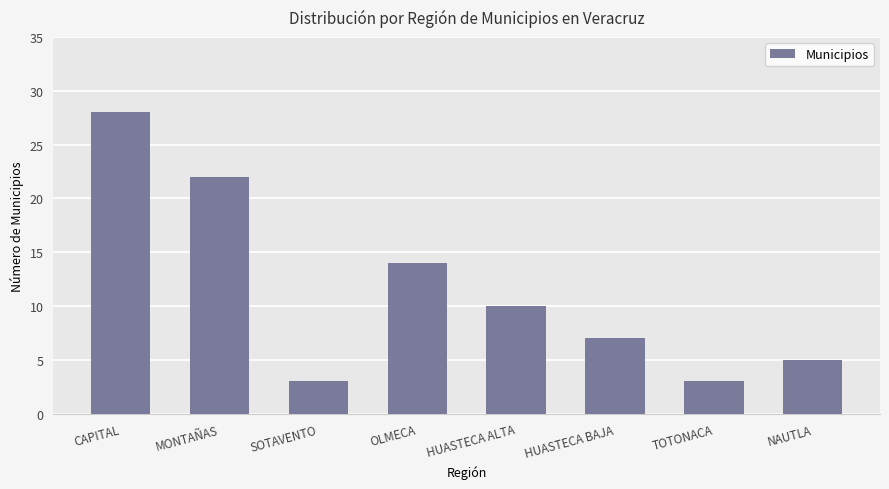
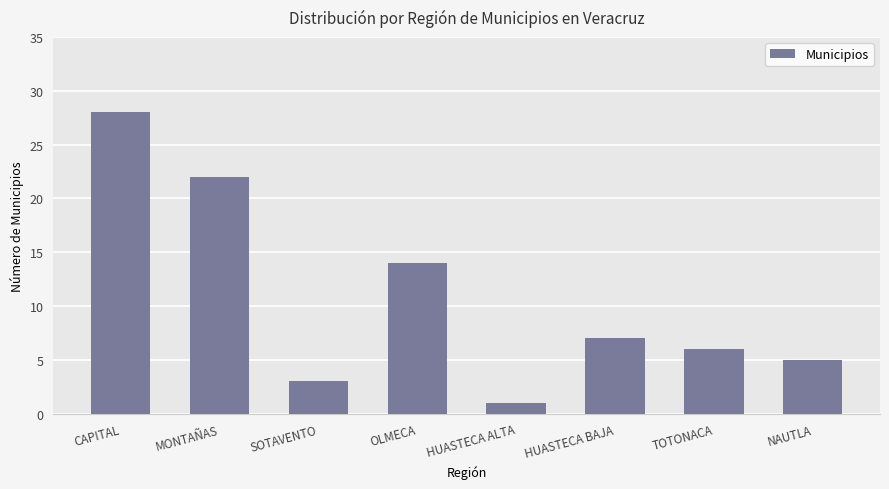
HUASTECA ALTA: 10 -> 1
TOTONACA: 3 -> 6
